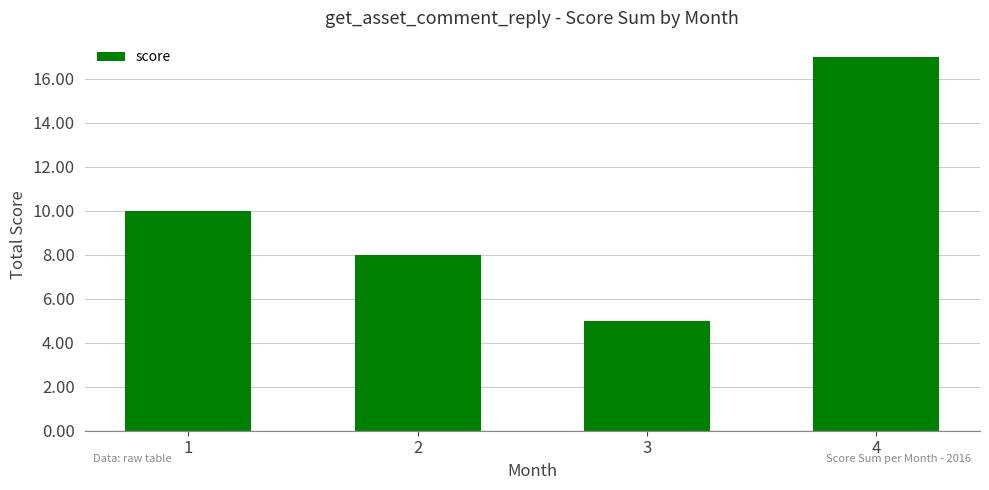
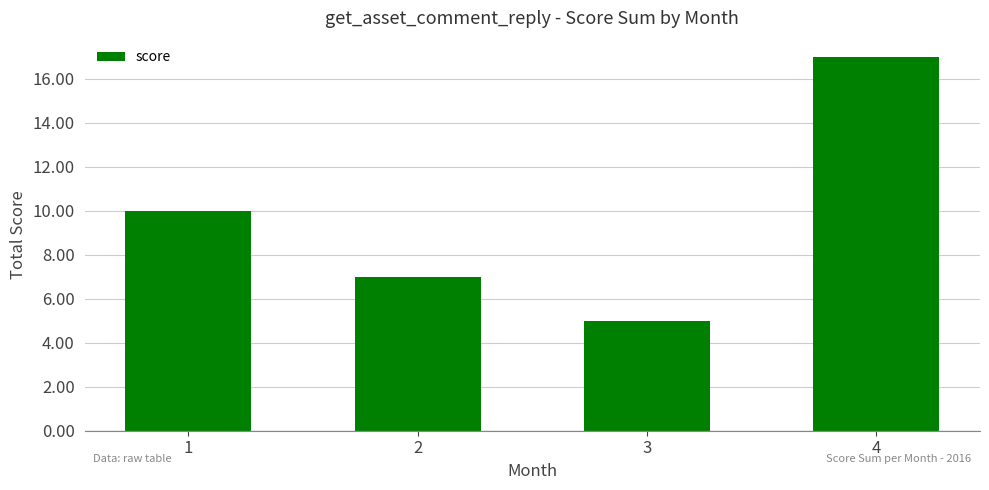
2: 8 -> 7
